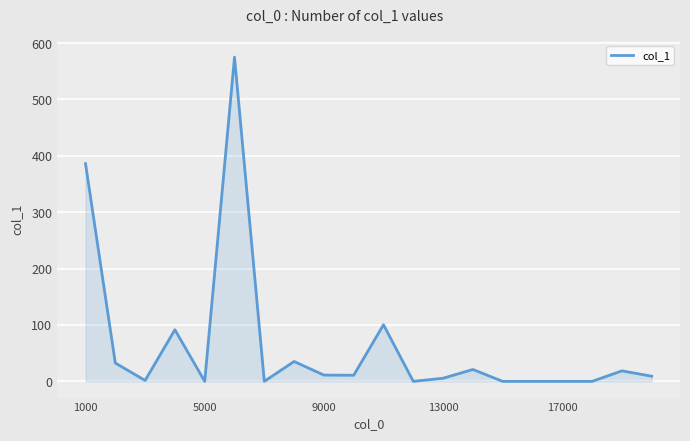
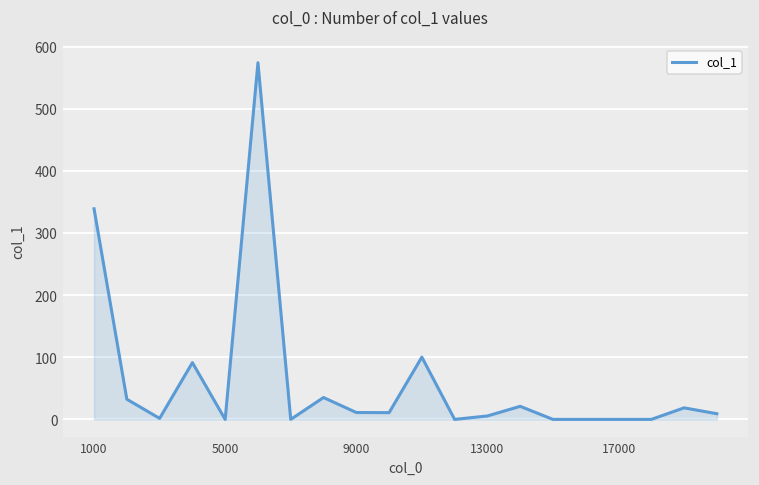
1000: 390 -> 340
